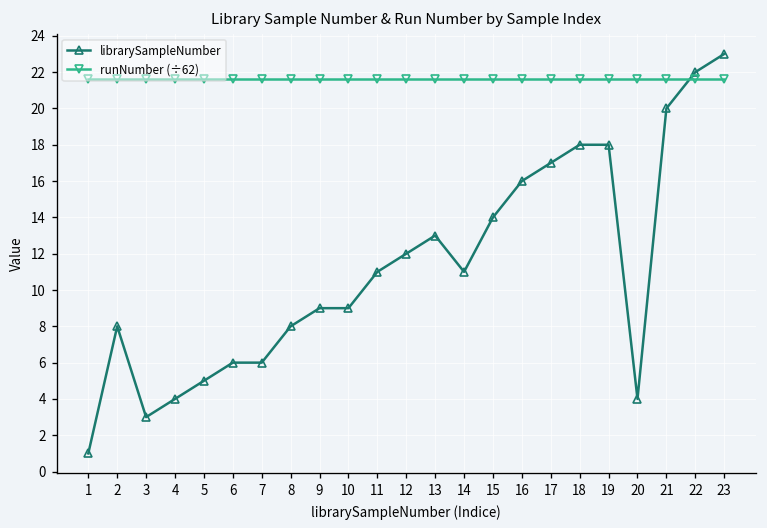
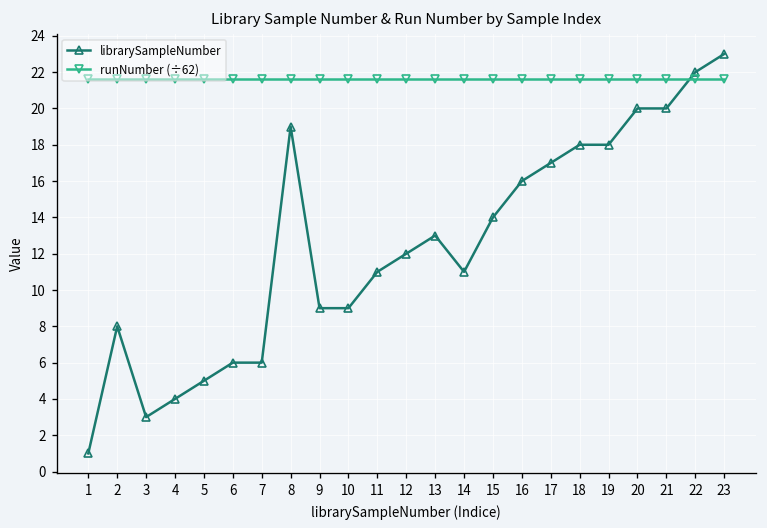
librarySampleNumber, 8: 8 -> 19
librarySampleNumber, 20: 4 -> 20
